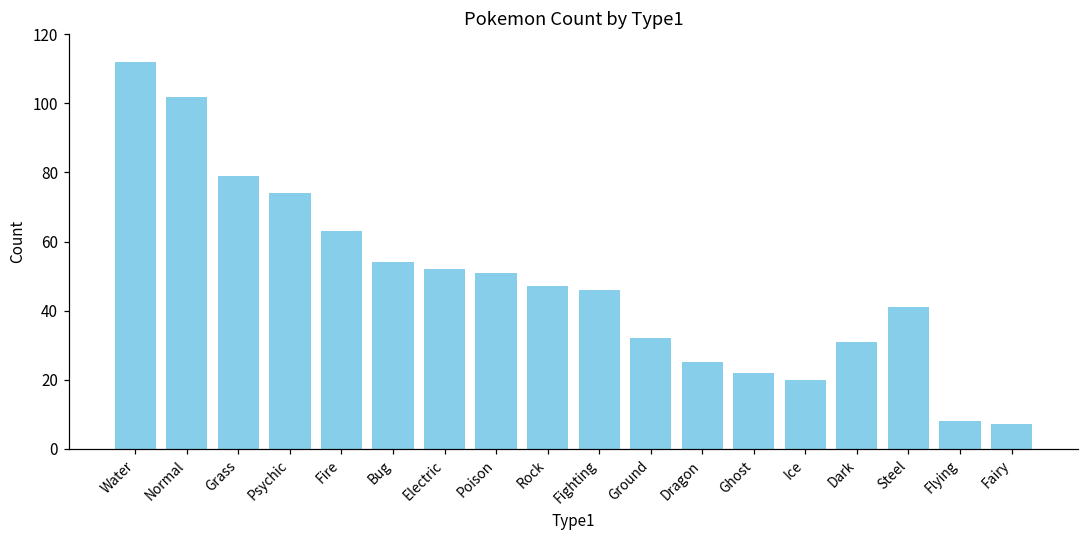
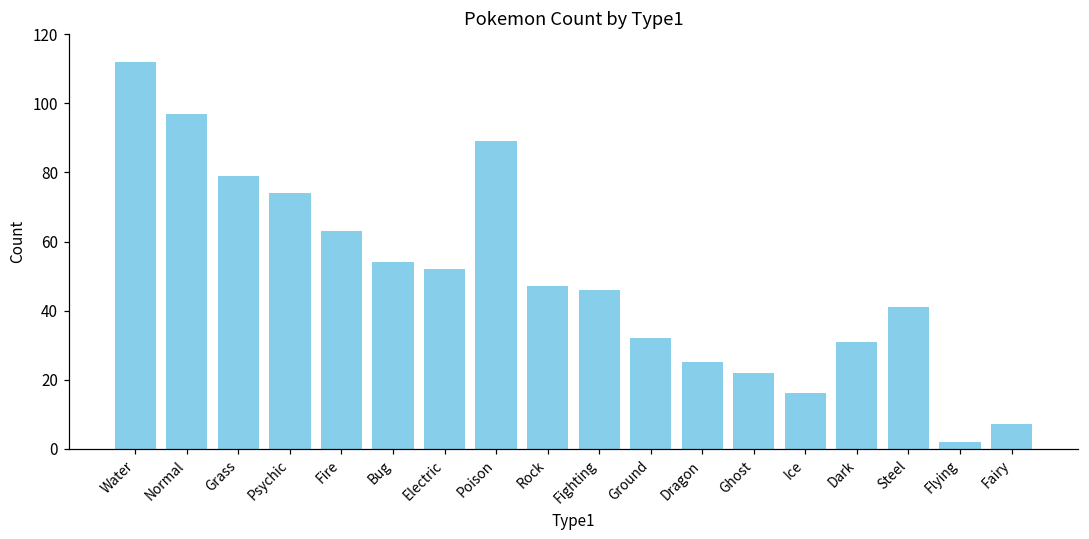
Normal: 102 -> 97
Poison: 51 -> 89
Ice: 20 -> 16
Flying: 8 -> 2
